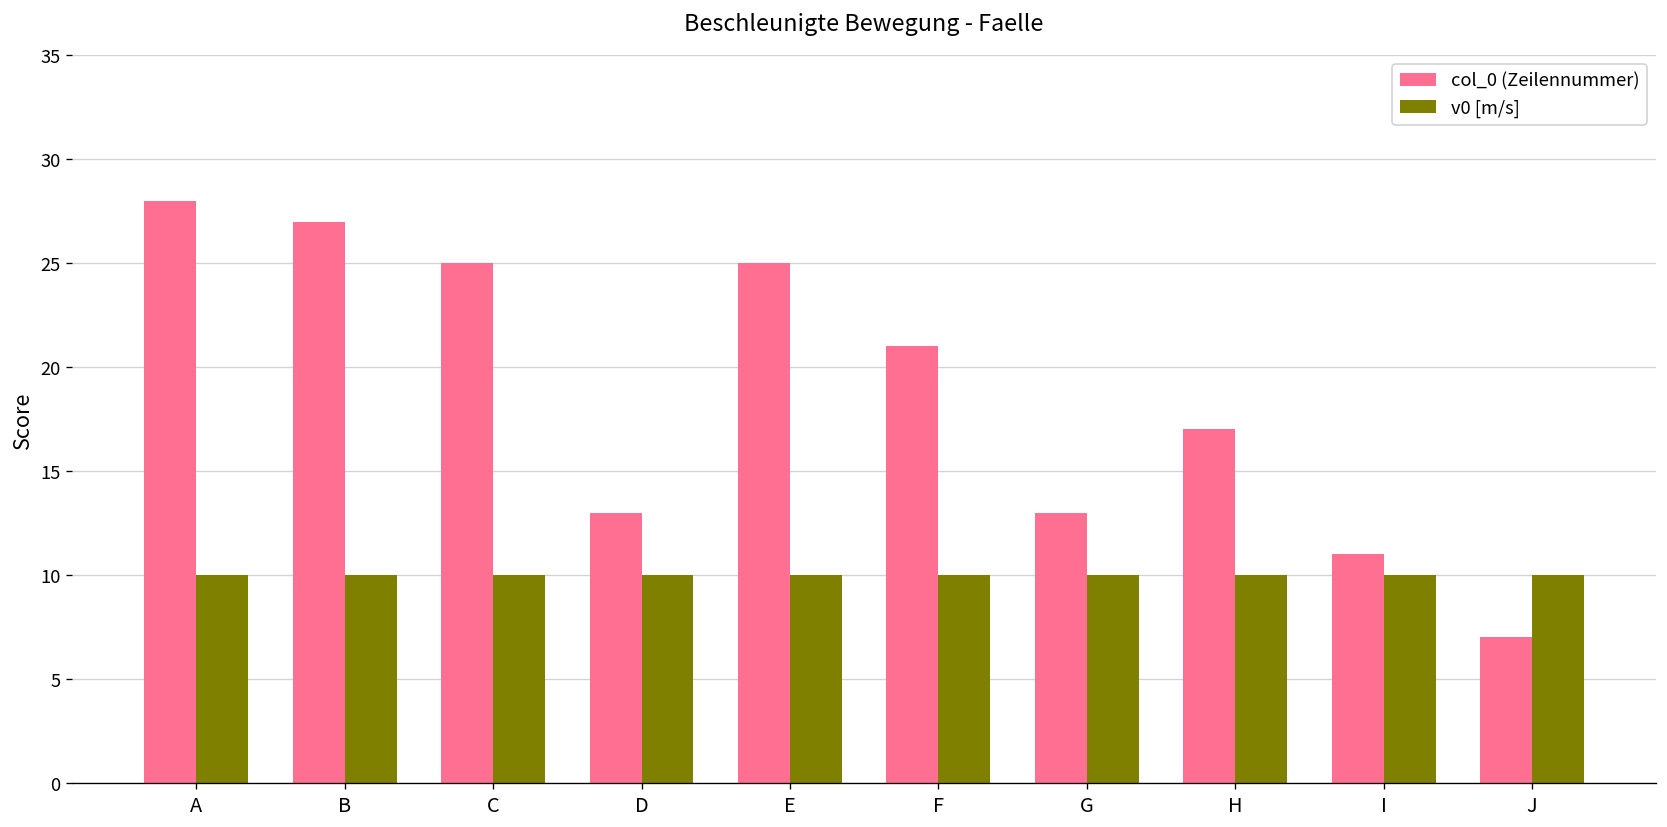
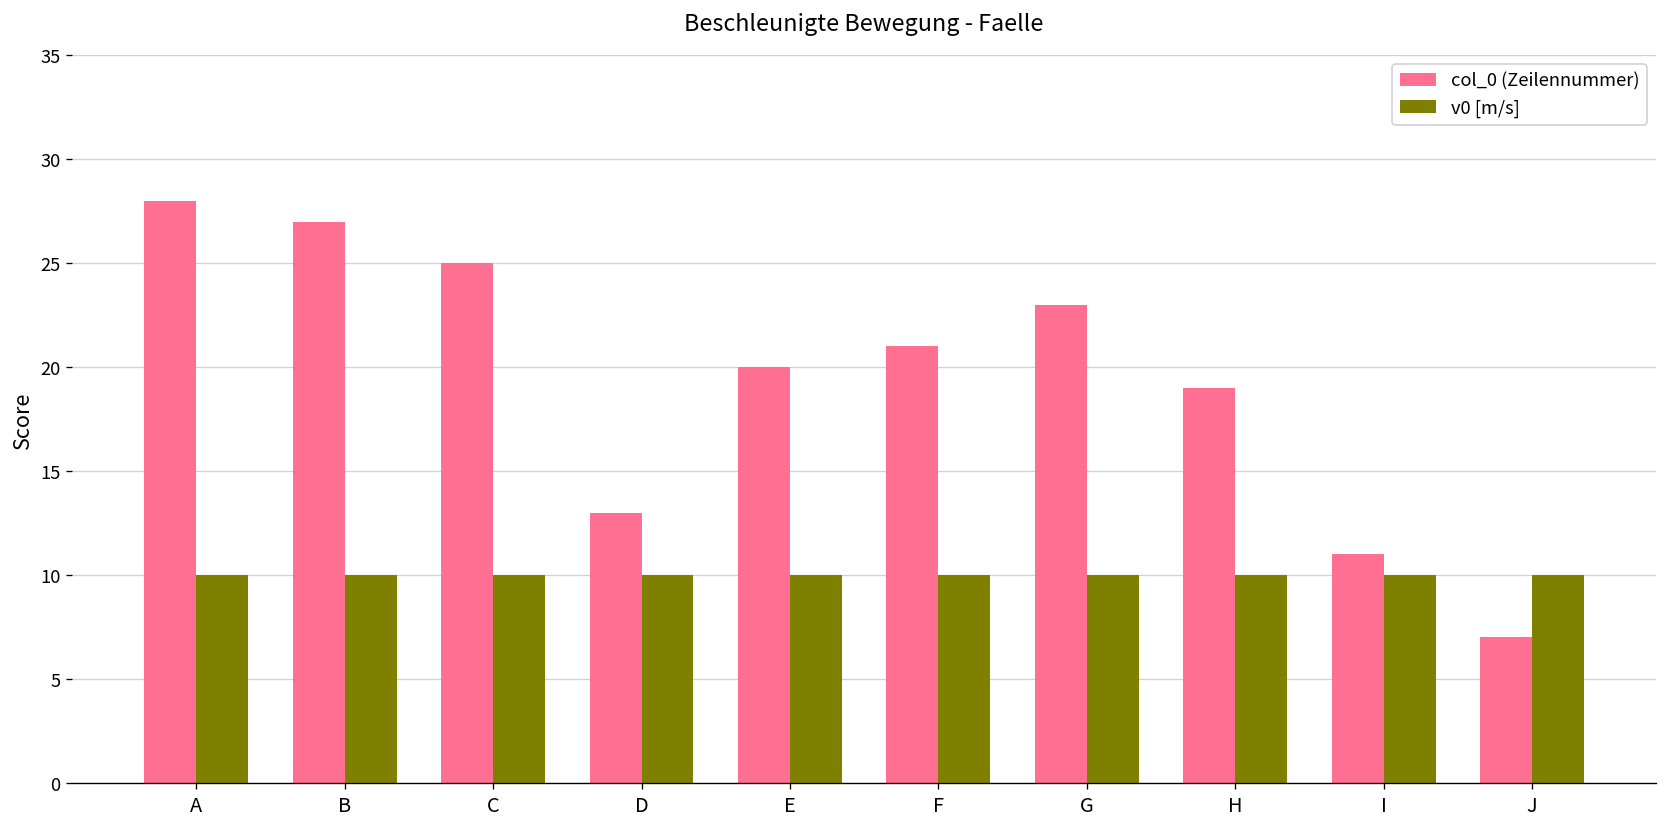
col_0 (Zeilennummer), E: 25 -> 20
col_0 (Zeilennummer), G: 13 -> 23
col_0 (Zeilennummer), H: 17 -> 19
